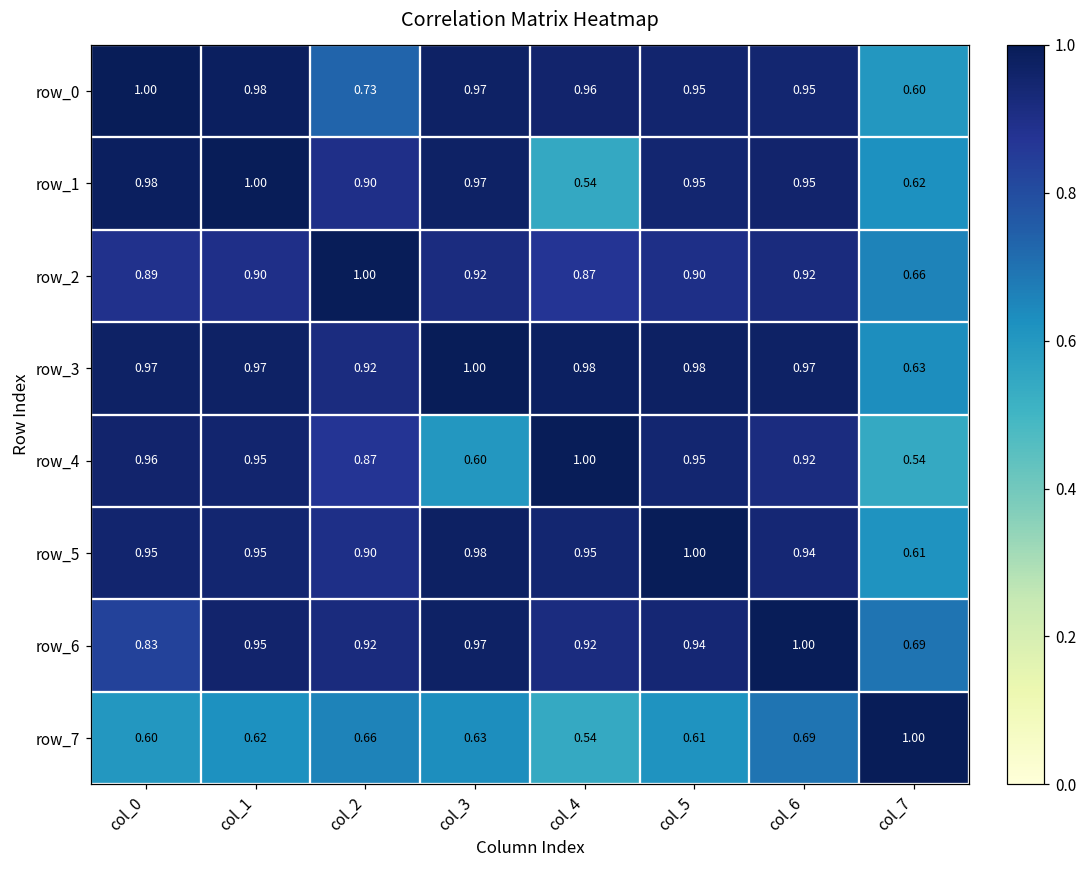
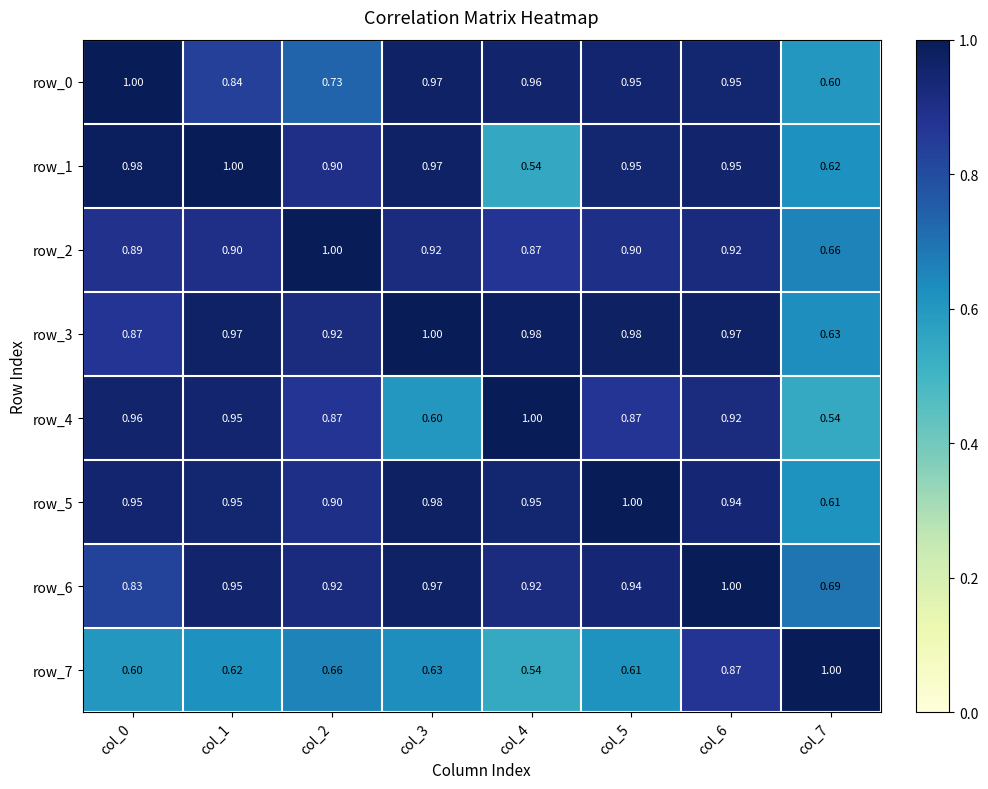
row_0, col_1: 0.98 -> 0.84
row_3, col_0: 0.97 -> 0.87
row_4, col_5: 0.95 -> 0.87
row_7, col_6: 0.69 -> 0.87
